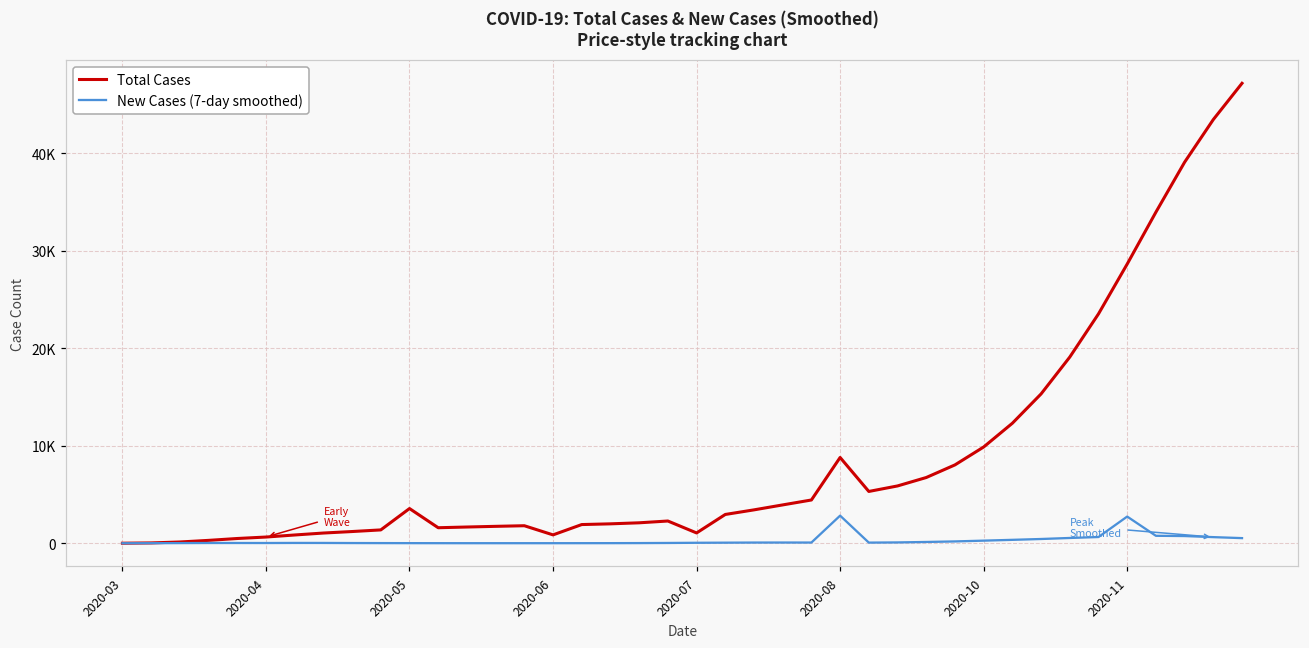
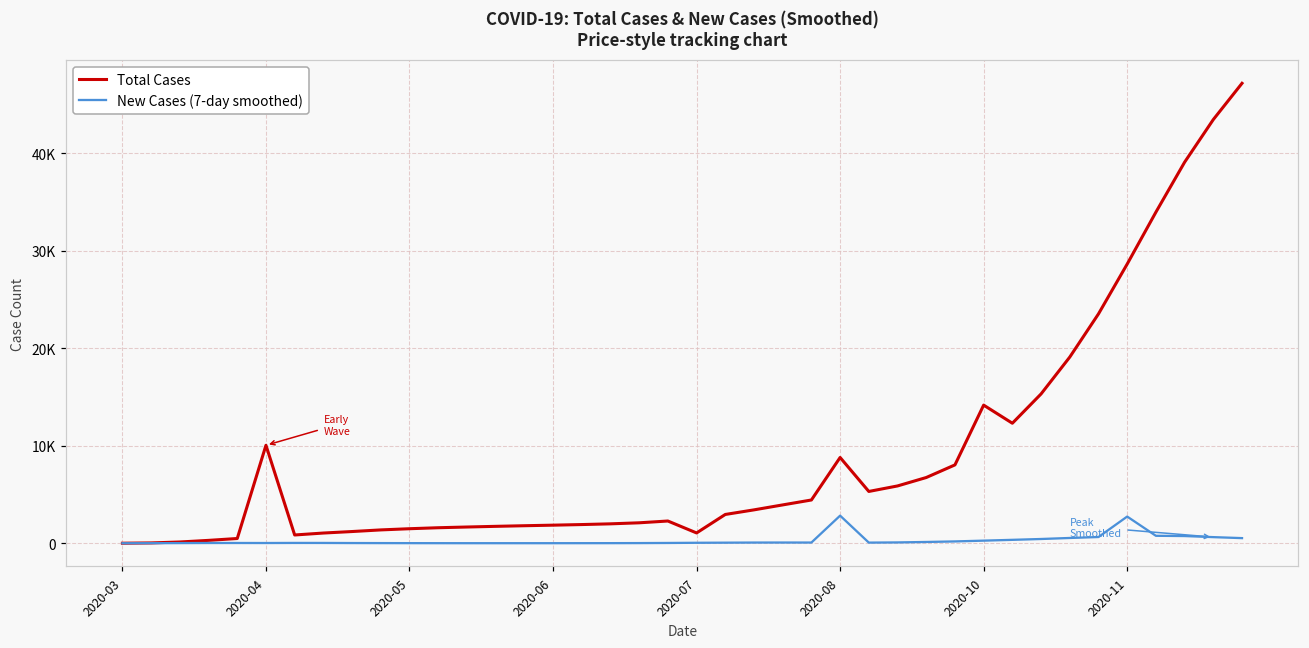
Total Cases, 2020-04: 1000 -> 10000
Total Cases, 2020-05: 4000 -> 1000
Total Cases, 2020-06: 1000 -> 2000
Total Cases, 2020-10: 10000 -> 14000
